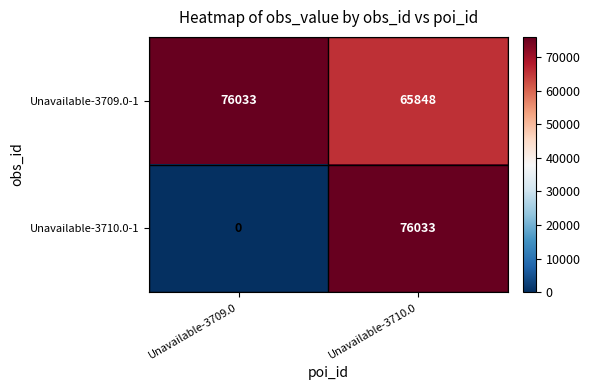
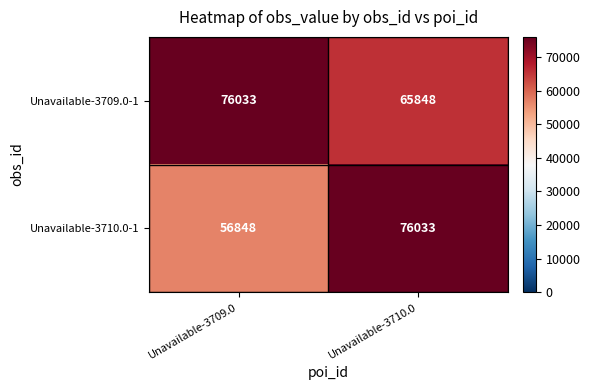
Unavailable-3710.0-1, Unavailable-3709.0: 0 -> 56848
